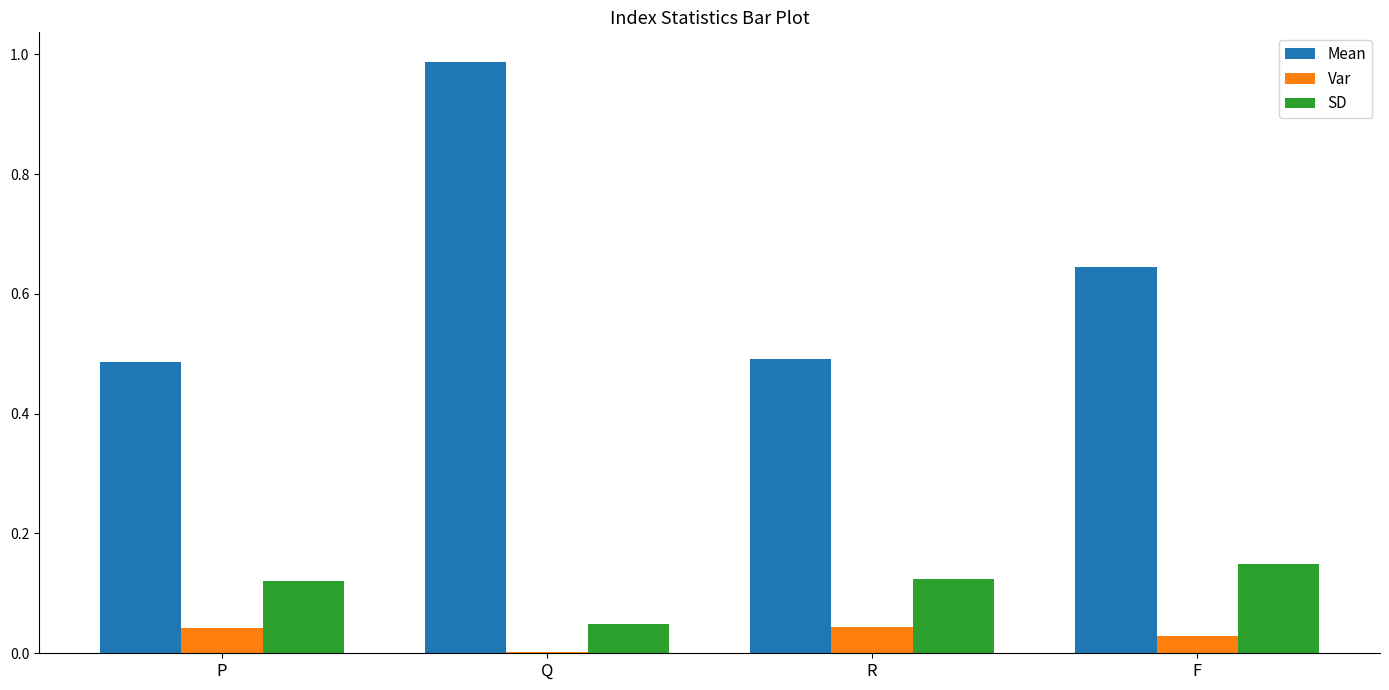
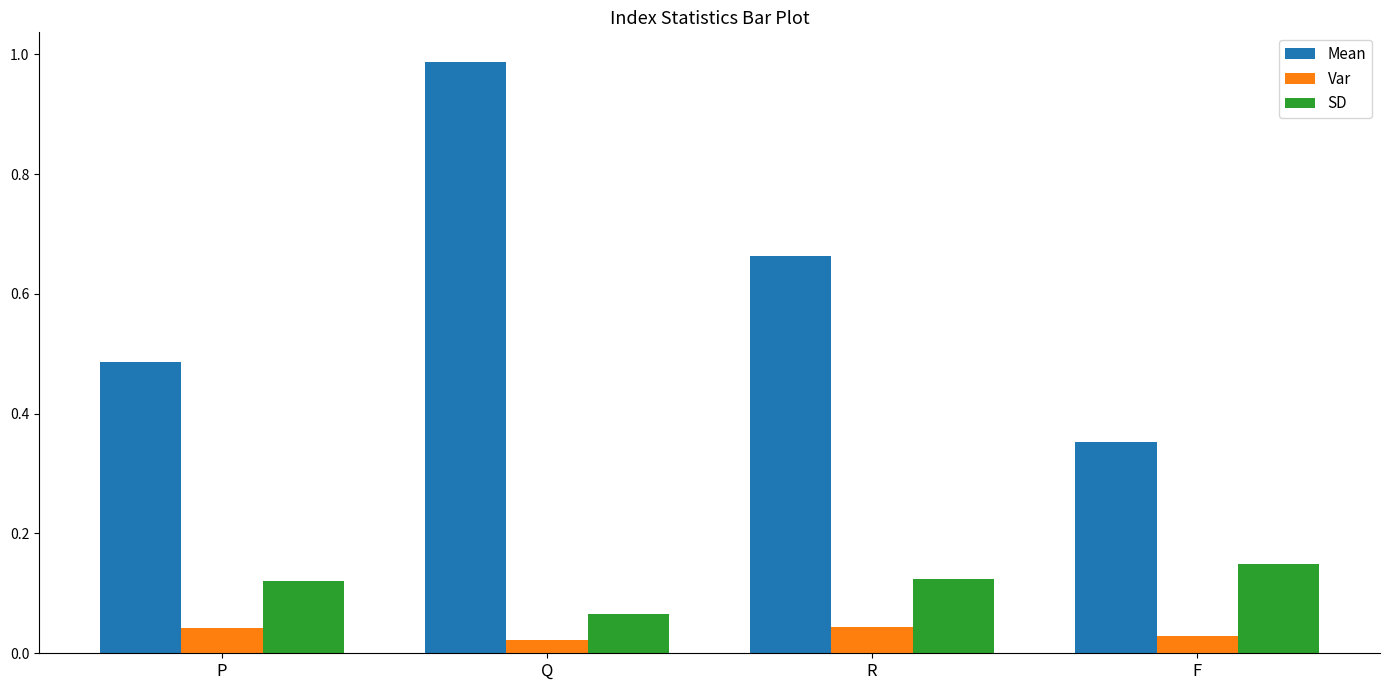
Var, Q: 0.00 -> 0.02
SD, Q: 0.05 -> 0.07
Mean, R: 0.49 -> 0.66
Mean, F: 0.64 -> 0.35
